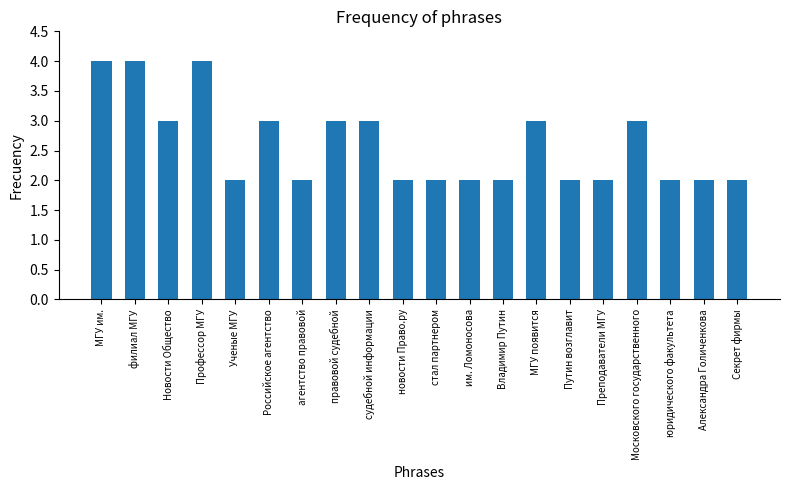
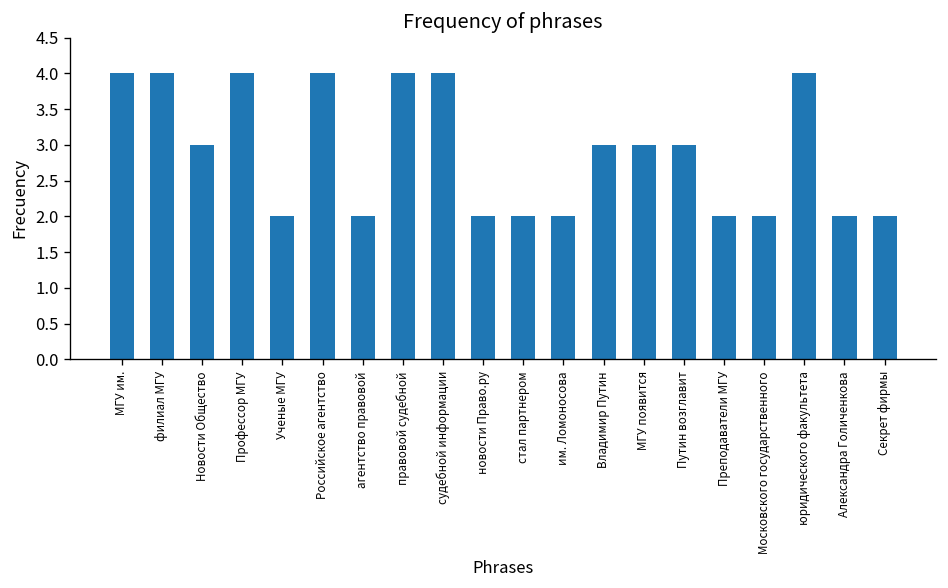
Российское агентство: 3 -> 4
правовой судебной: 3 -> 4
судебной информации: 3 -> 4
Владимир Путин: 2 -> 3
Путин возглавит: 2 -> 3
Московского государственного: 3 -> 2
юридического факультета: 2 -> 4
